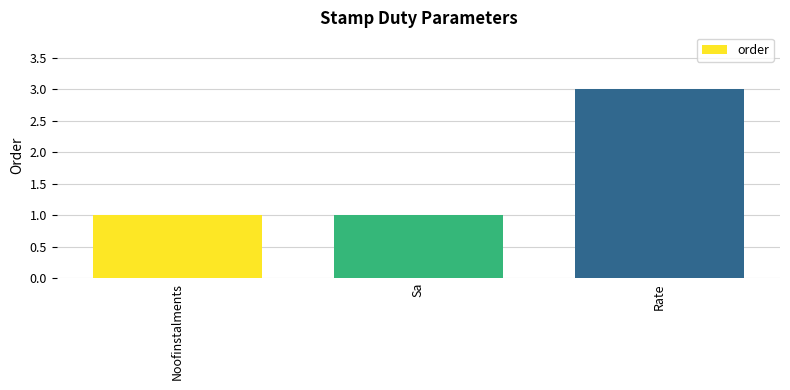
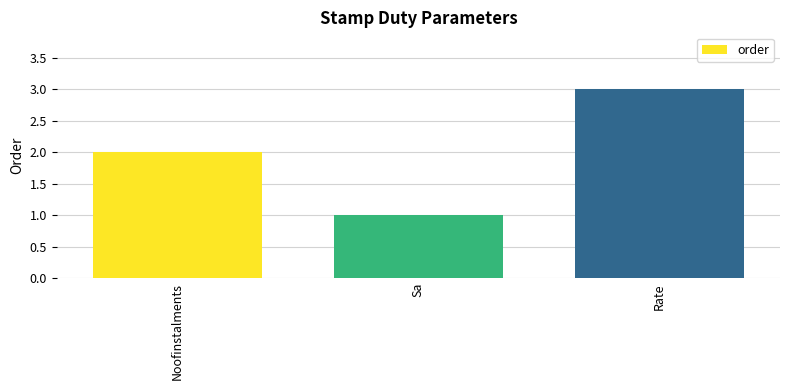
Noofinstalments: 1 -> 2
